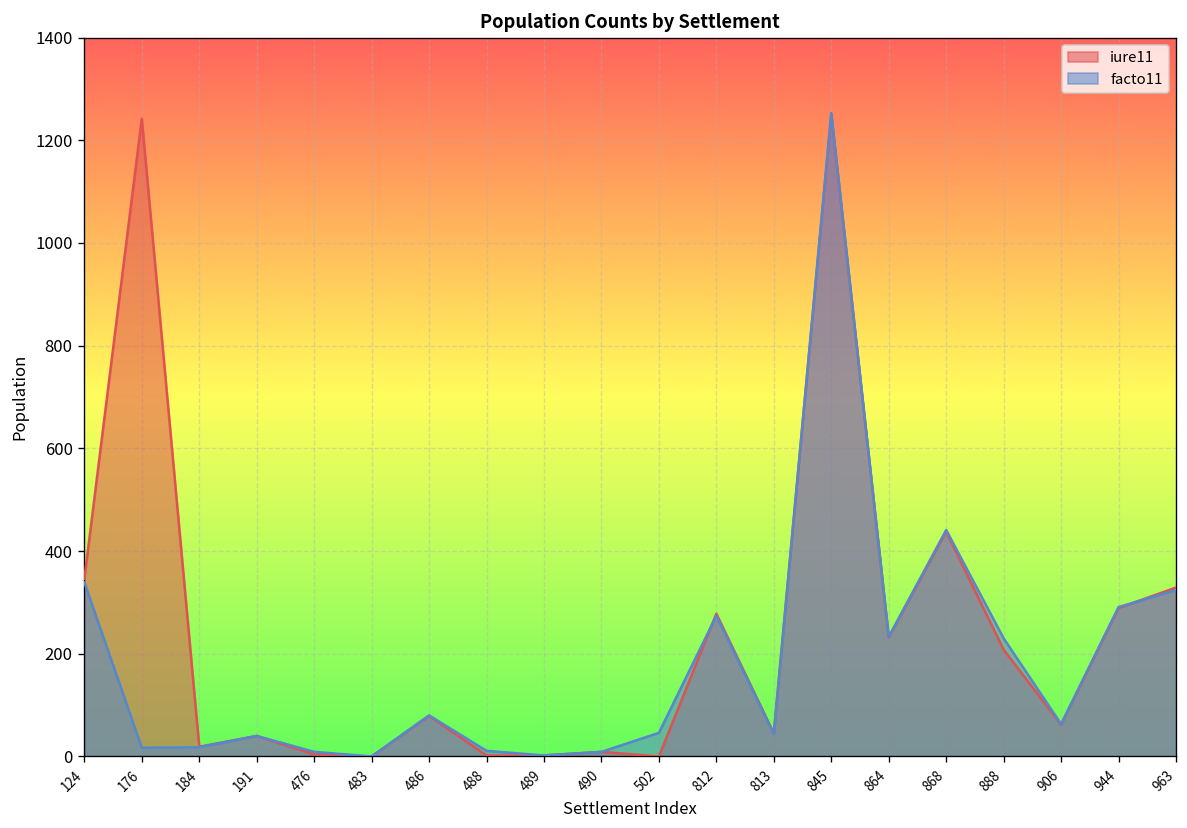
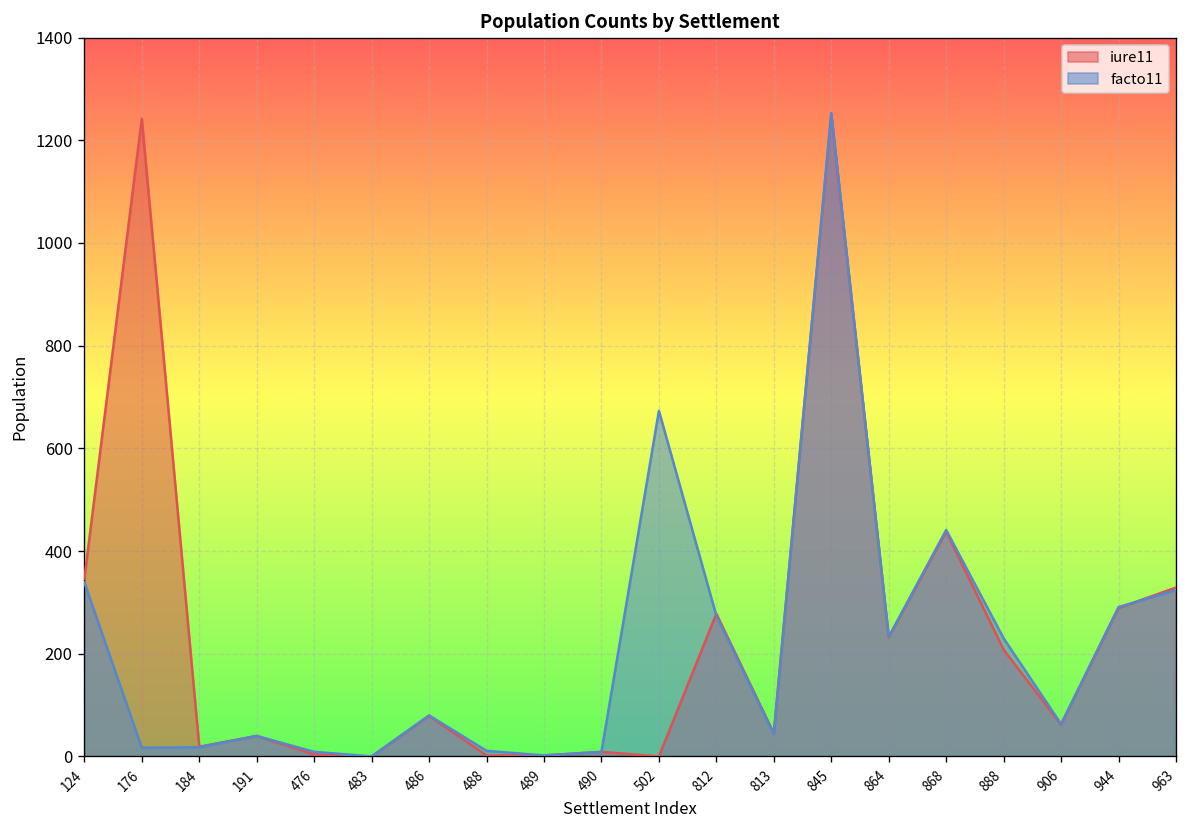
facto11, 502: 50 -> 670
